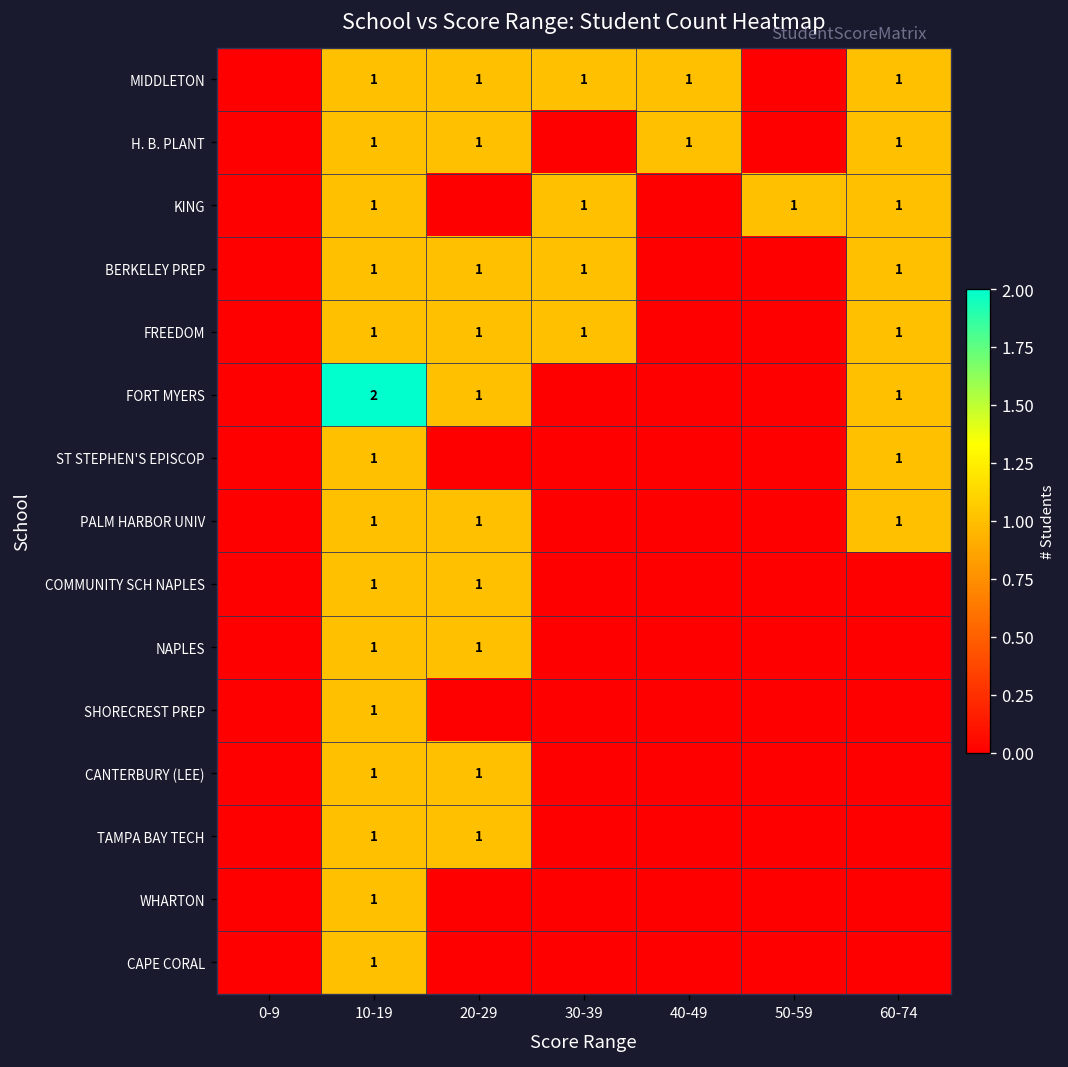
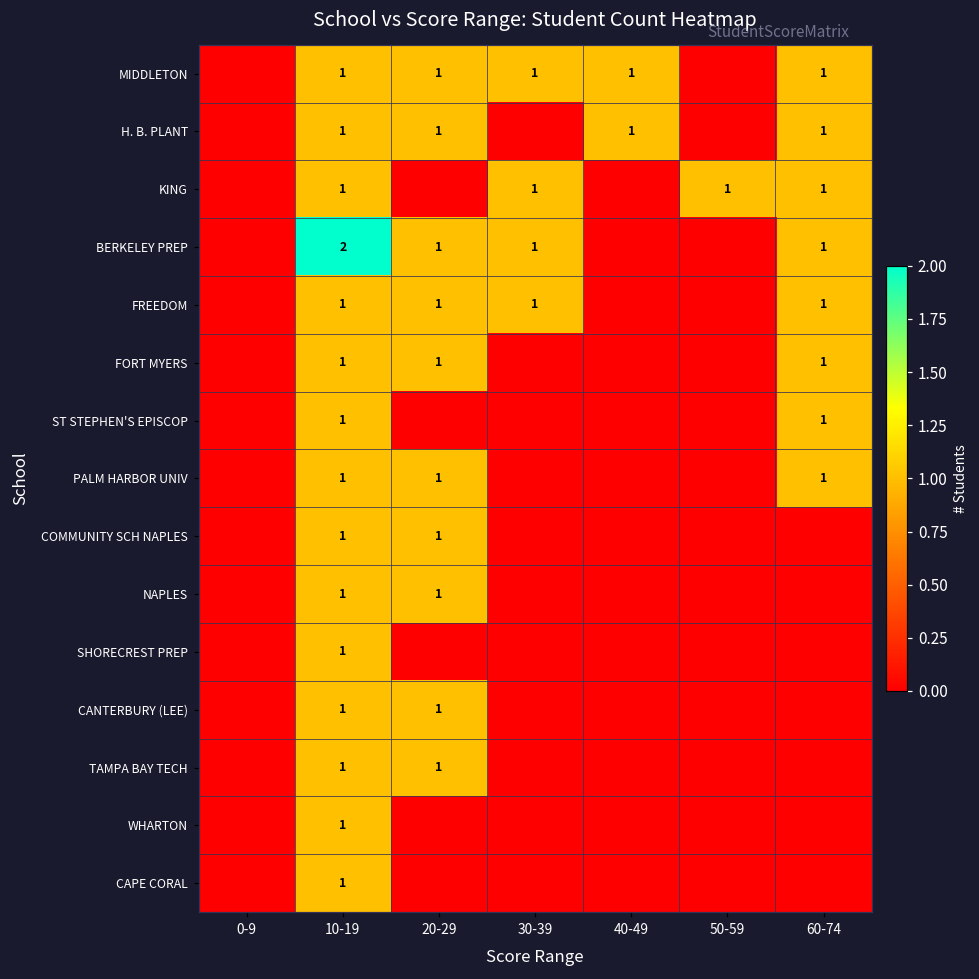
BERKELEY PREP, 10-19: 1 -> 2
FORT MYERS, 10-19: 2 -> 1
